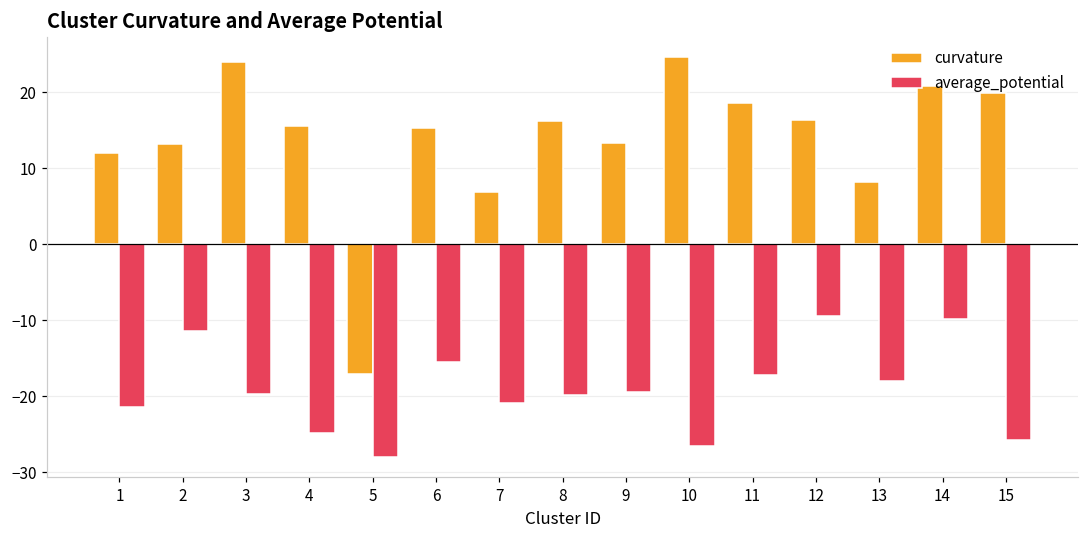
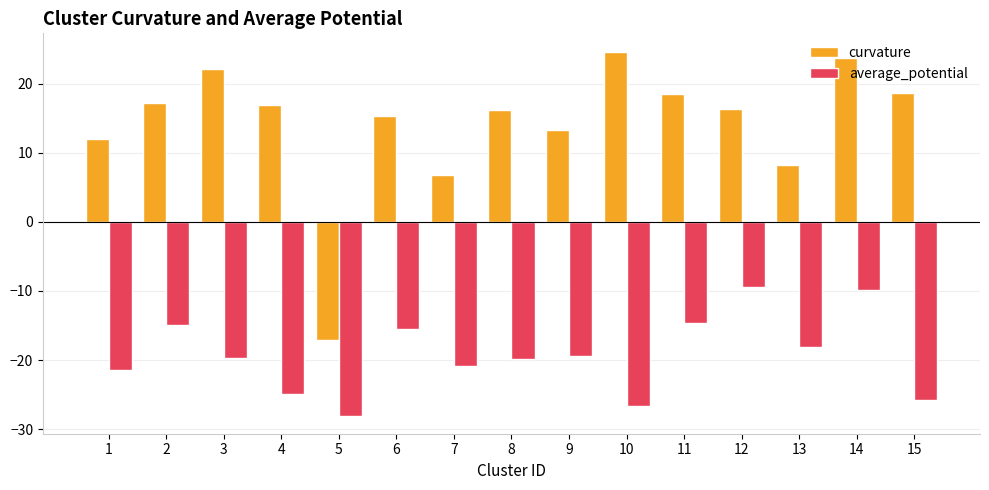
curvature, 2: 13 -> 17
average_potential, 2: -11 -> -15
curvature, 3: 24 -> 22
curvature, 4: 16 -> 17
average_potential, 11: -17 -> -15
curvature, 14: 21 -> 24
curvature, 15: 20 -> 19
